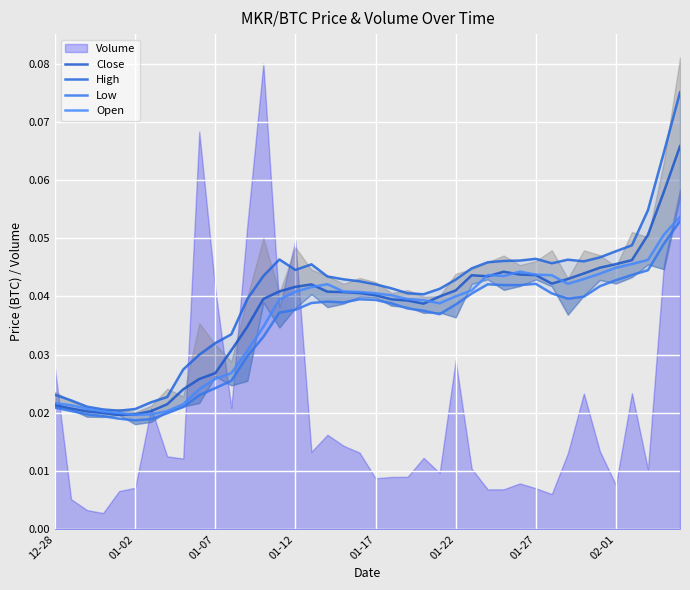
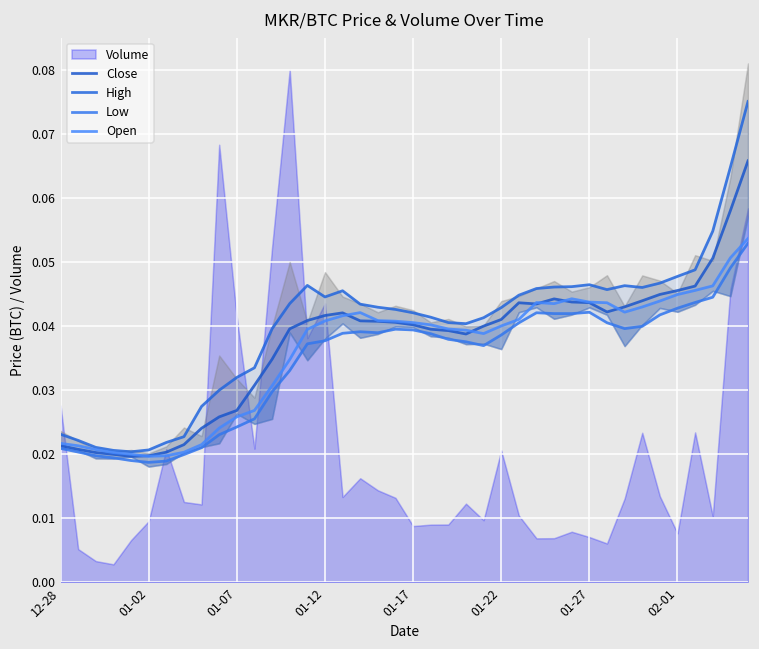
Volume, 01-02: 0.007 -> 0.010
Volume, 01-12: 0.050 -> 0.044
Volume, 01-22: 0.029 -> 0.021
